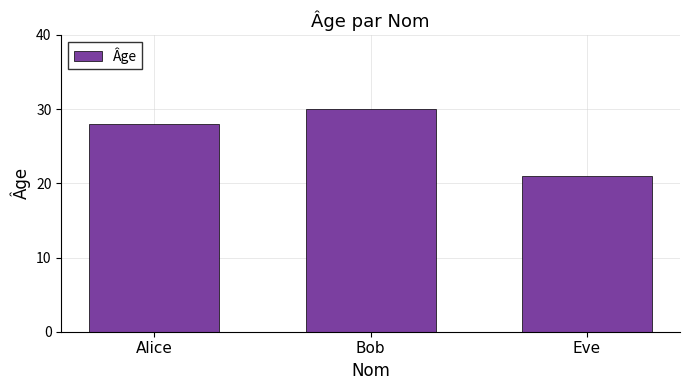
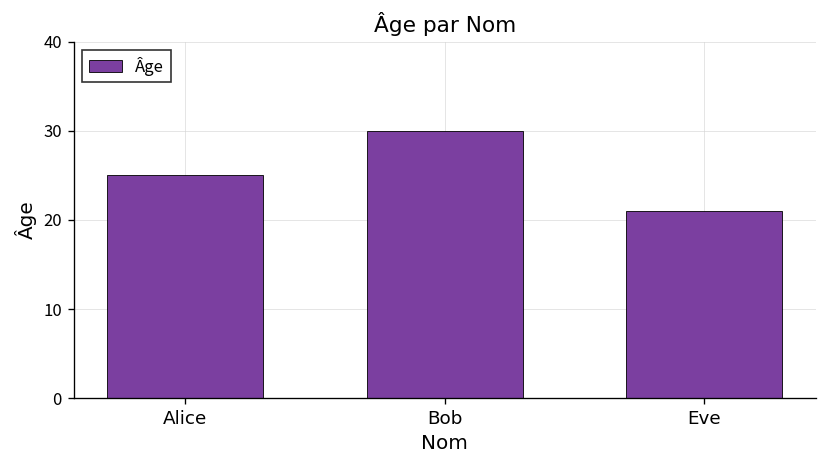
Alice: 28 -> 25
